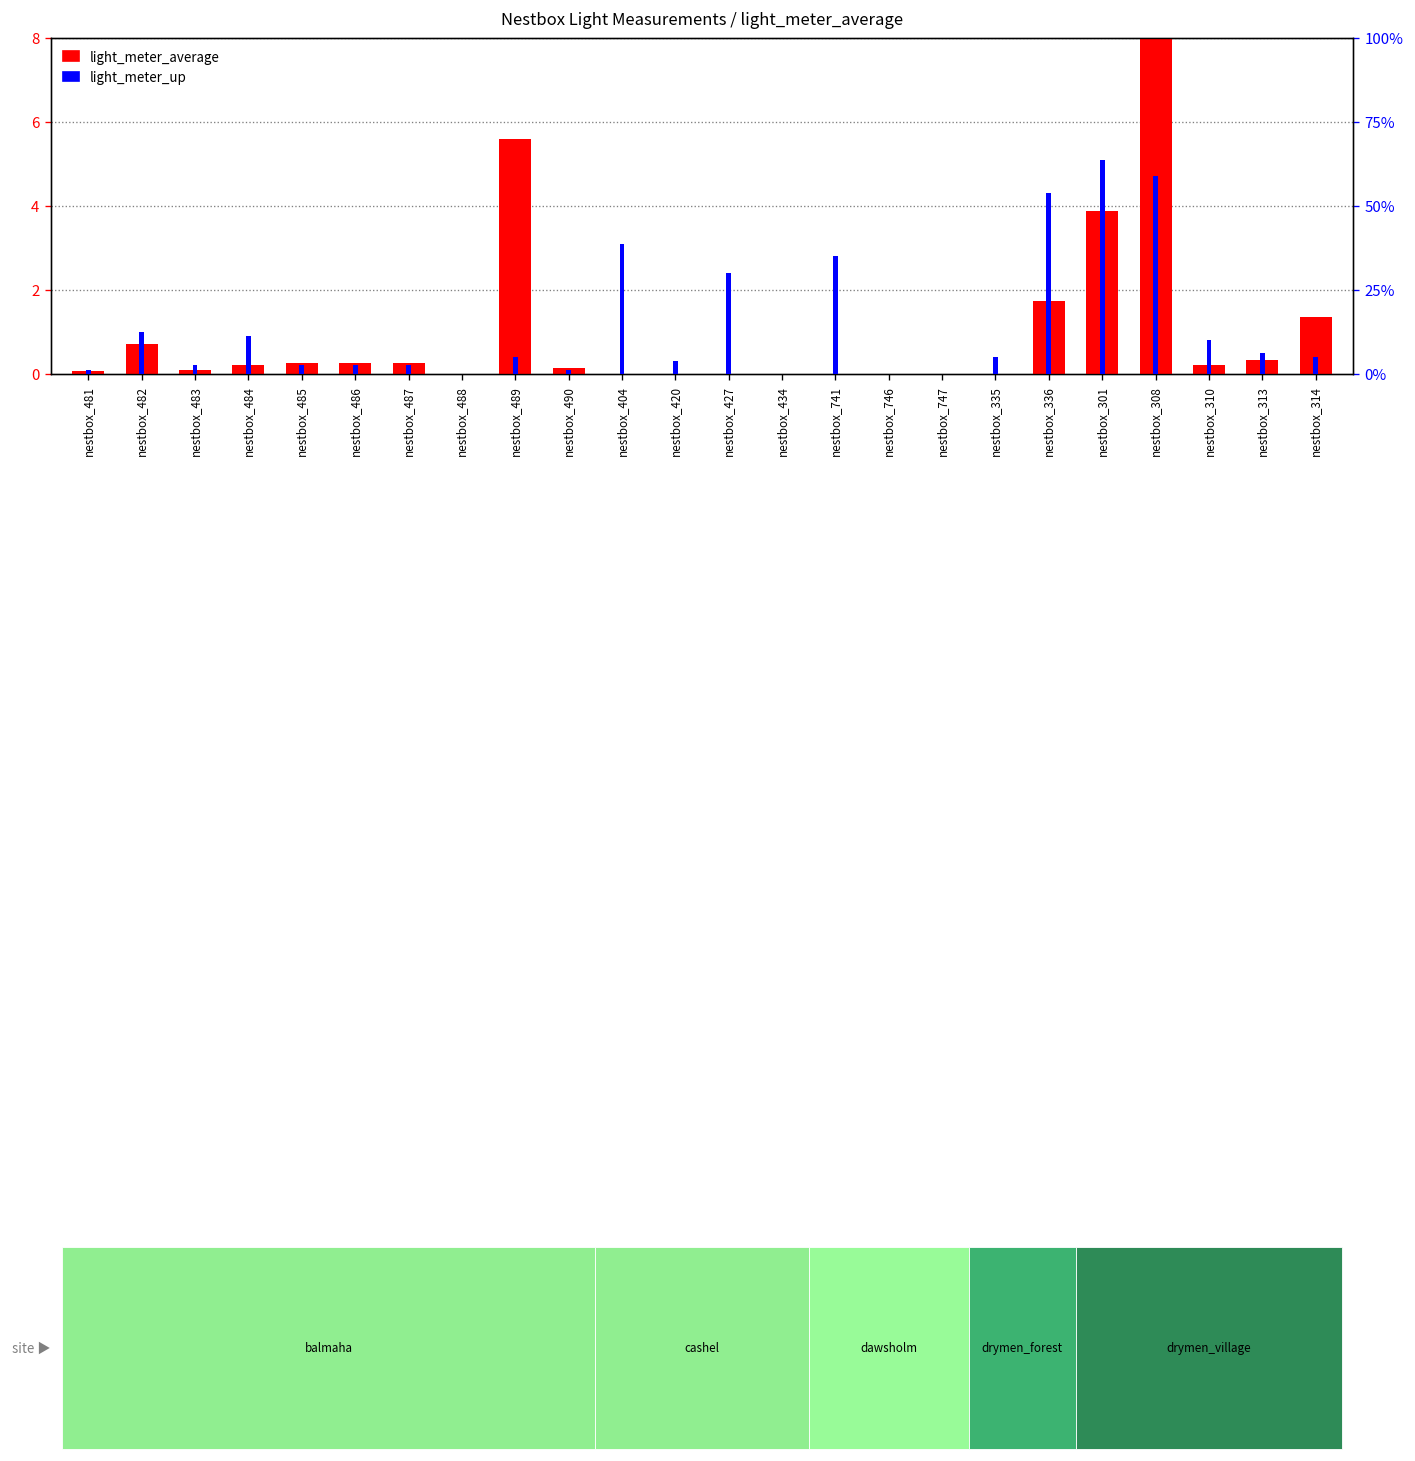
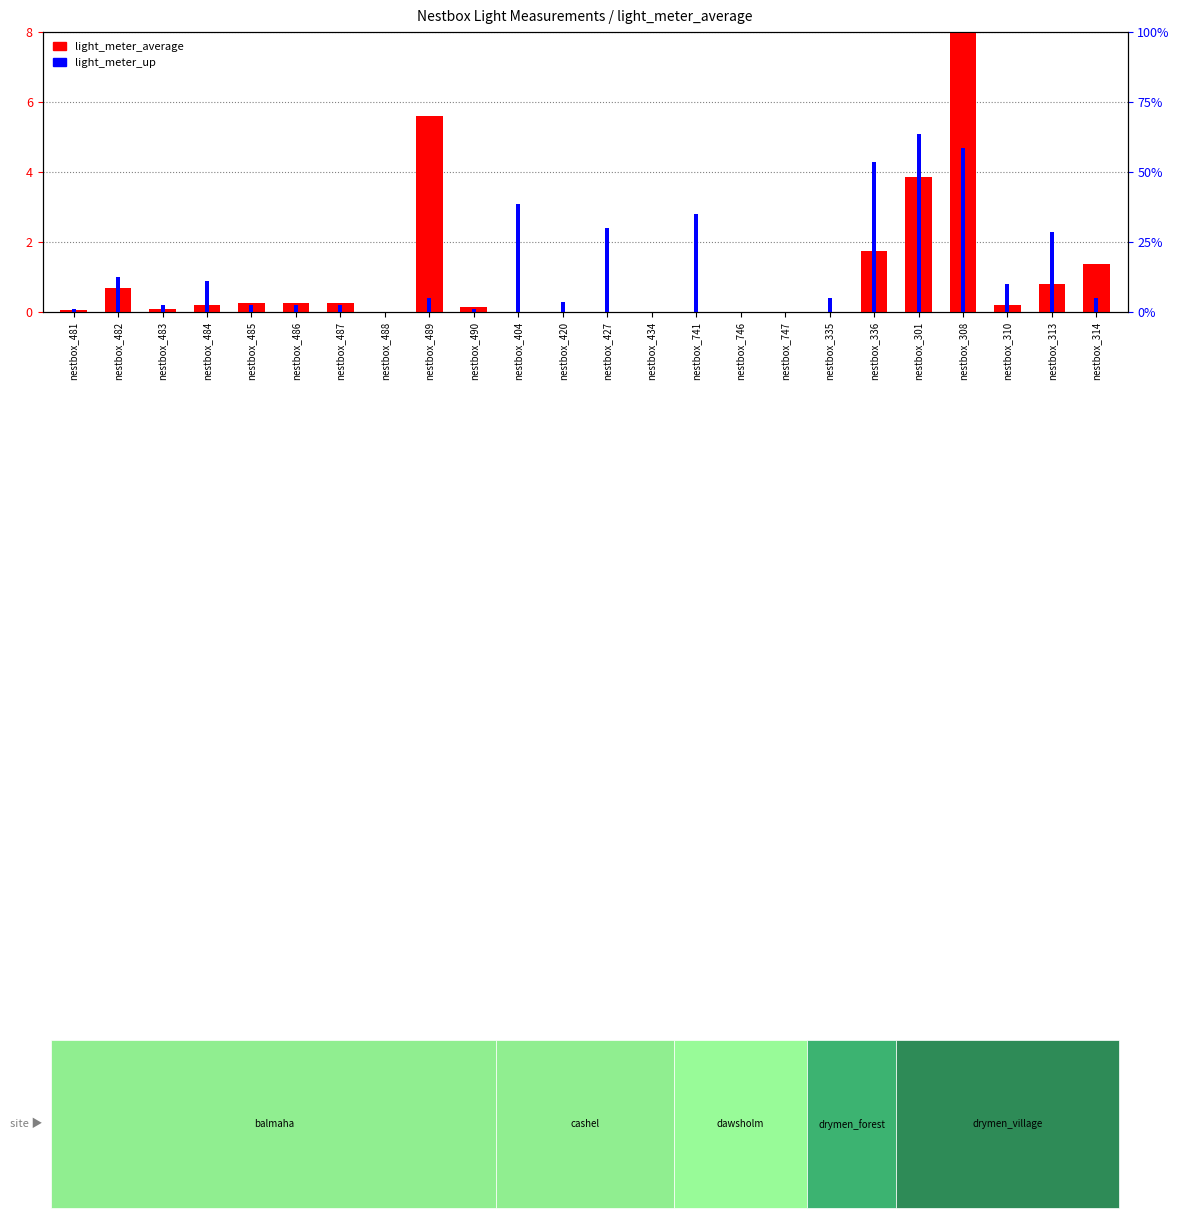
light_meter_average, nestbox_313: 0.3 -> 0.8
light_meter_up, nestbox_313: 6% -> 29%
